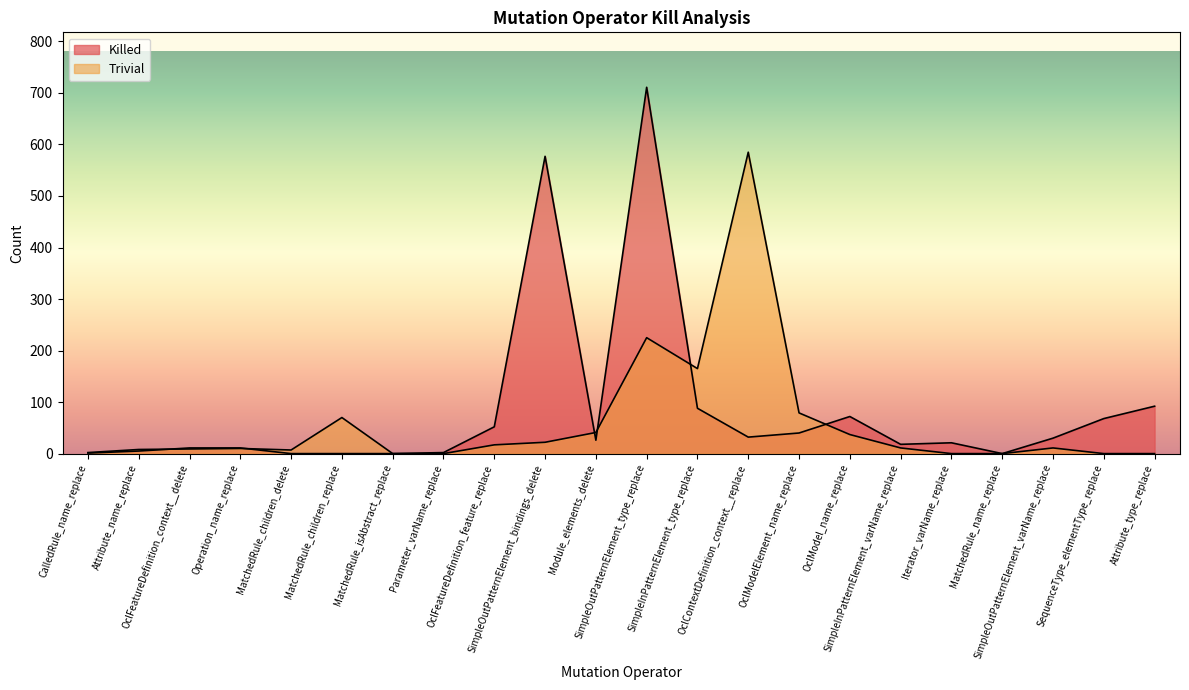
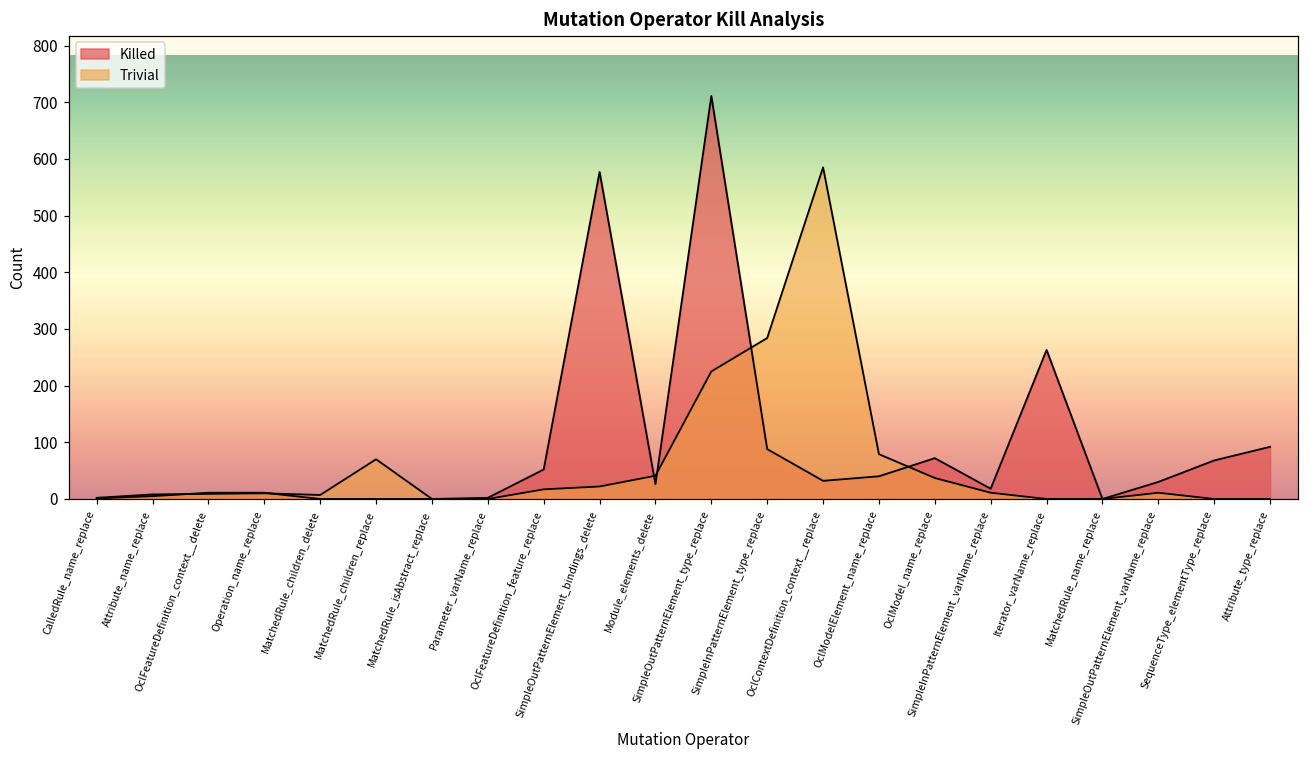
Trivial, SimpleInPatternElement_type_replace: 170 -> 280
Killed, Iterator_varName_replace: 20 -> 260
